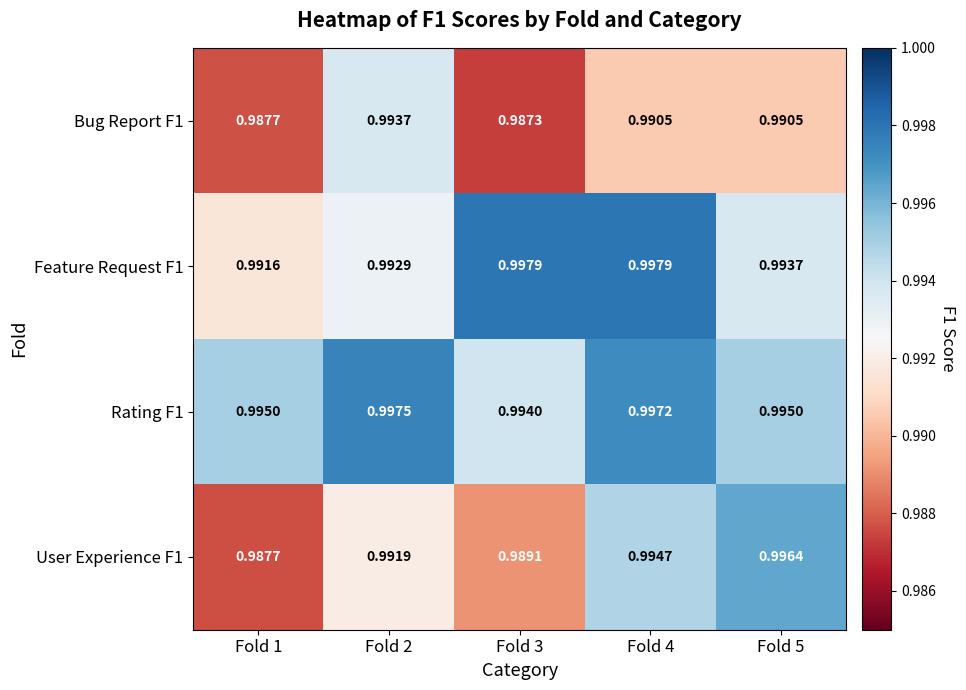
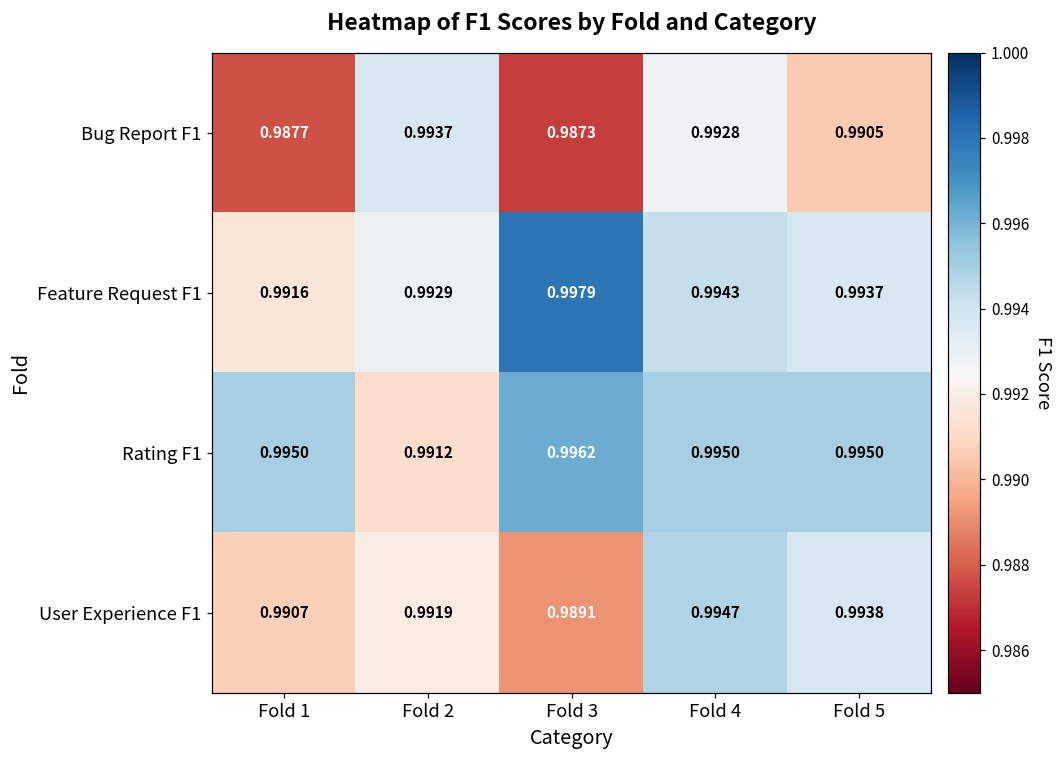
Bug Report F1, Fold 4: 0.9905 -> 0.9928
Feature Request F1, Fold 4: 0.9979 -> 0.9943
Rating F1, Fold 2: 0.9975 -> 0.9912
Rating F1, Fold 3: 0.9940 -> 0.9962
Rating F1, Fold 4: 0.9972 -> 0.9950
User Experience F1, Fold 1: 0.9877 -> 0.9907
User Experience F1, Fold 5: 0.9964 -> 0.9938
